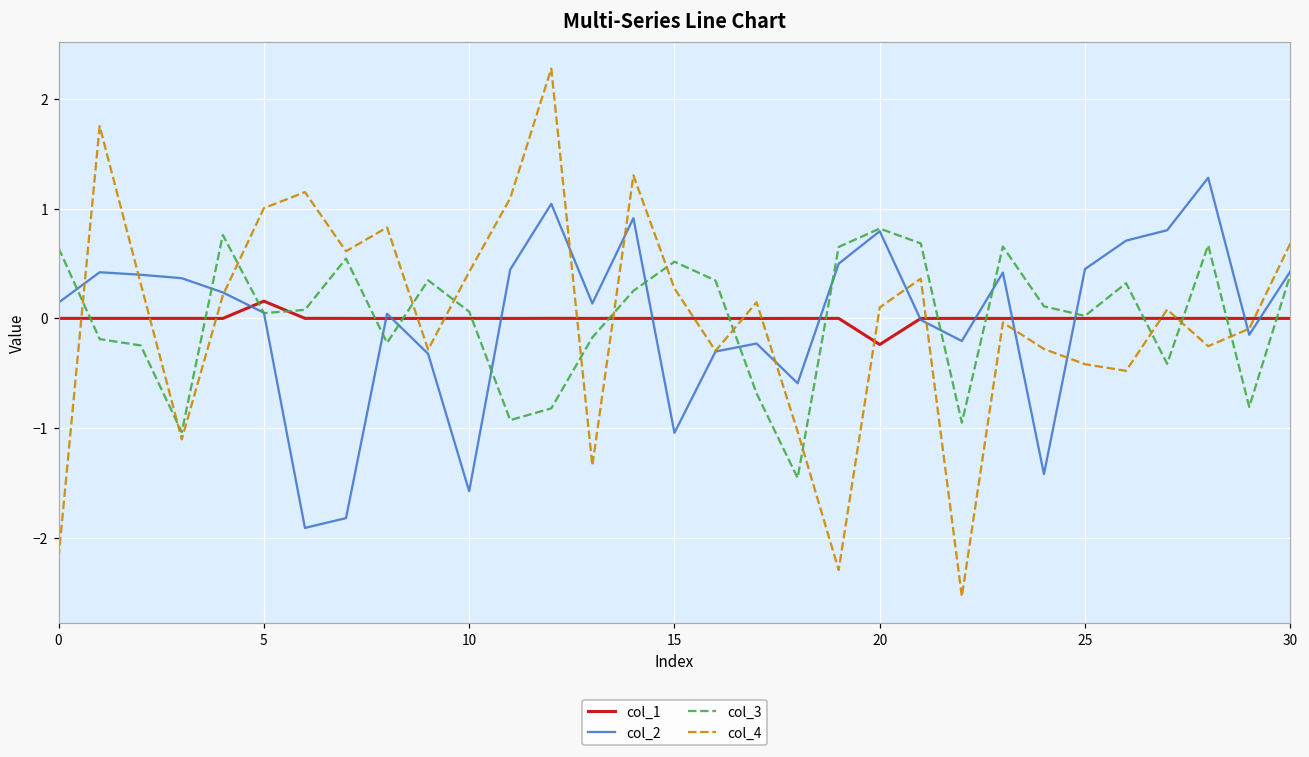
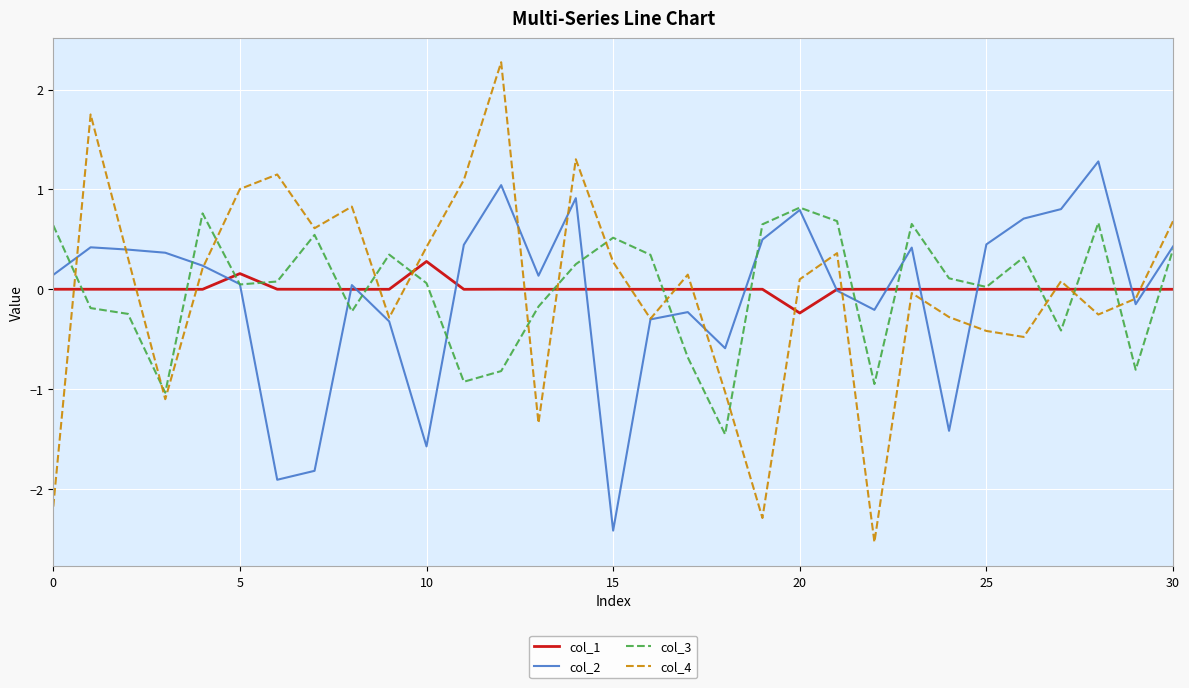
col_1, 10: 0.0 -> 0.3
col_2, 15: -1.0 -> -2.4
